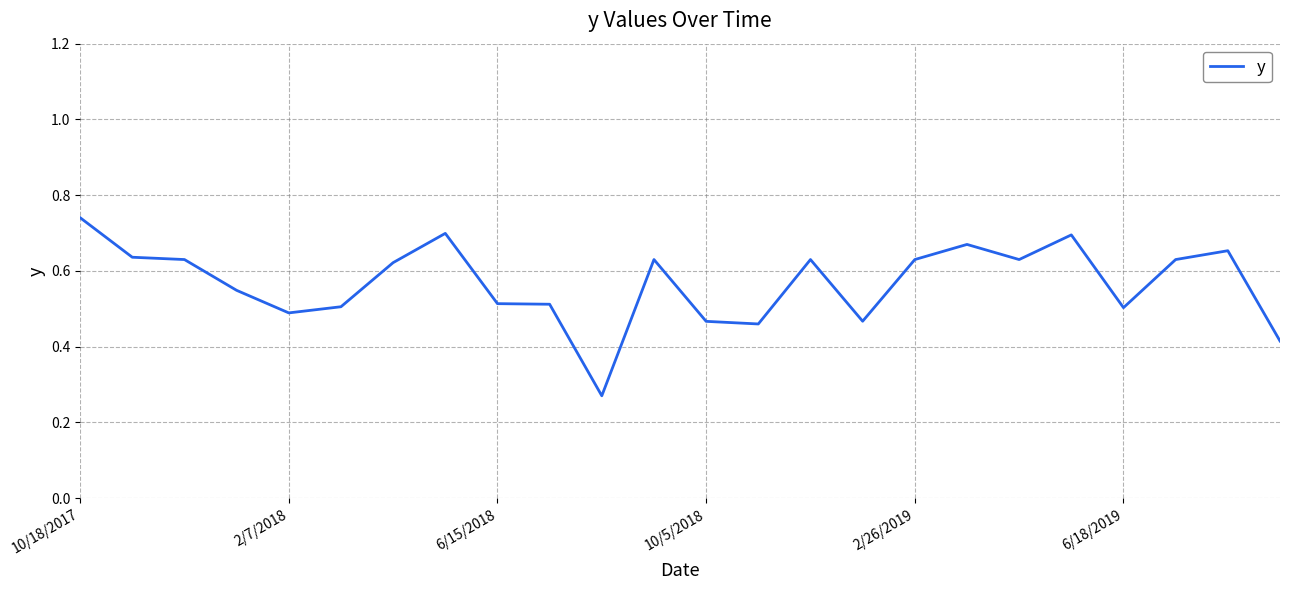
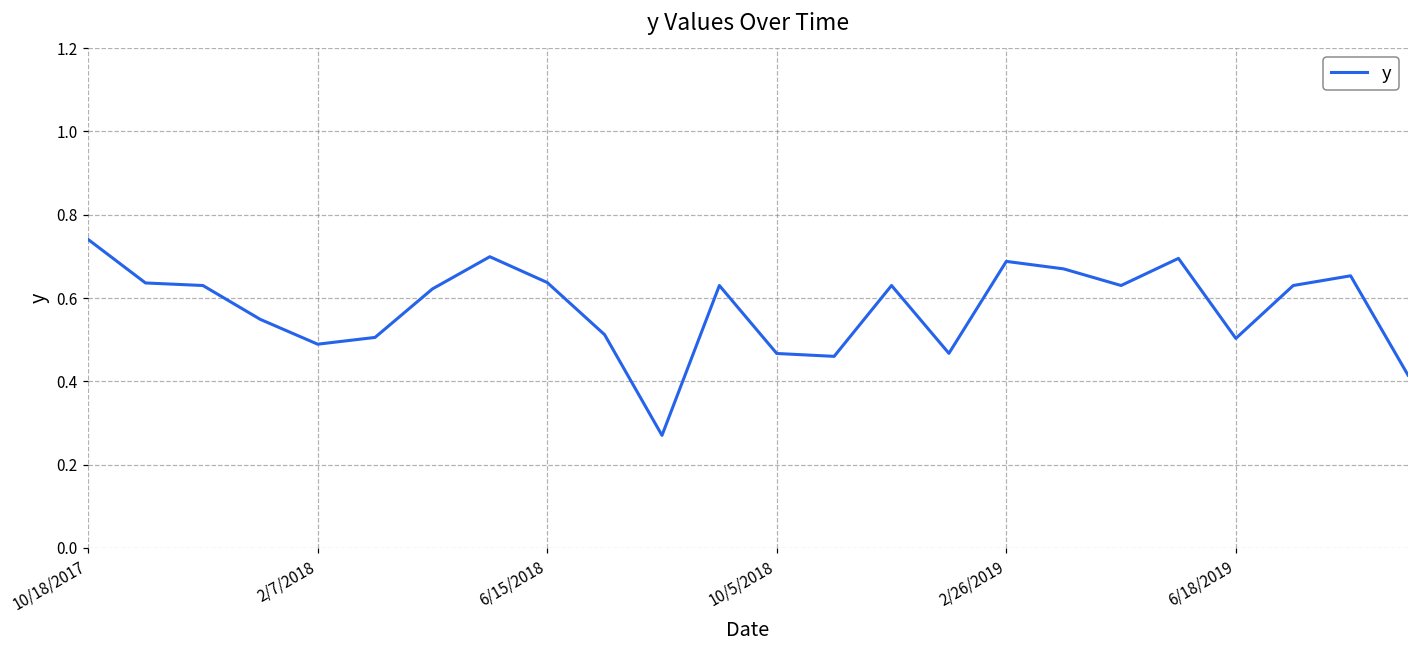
6/15/2018: 0.51 -> 0.64
2/26/2019: 0.63 -> 0.69
